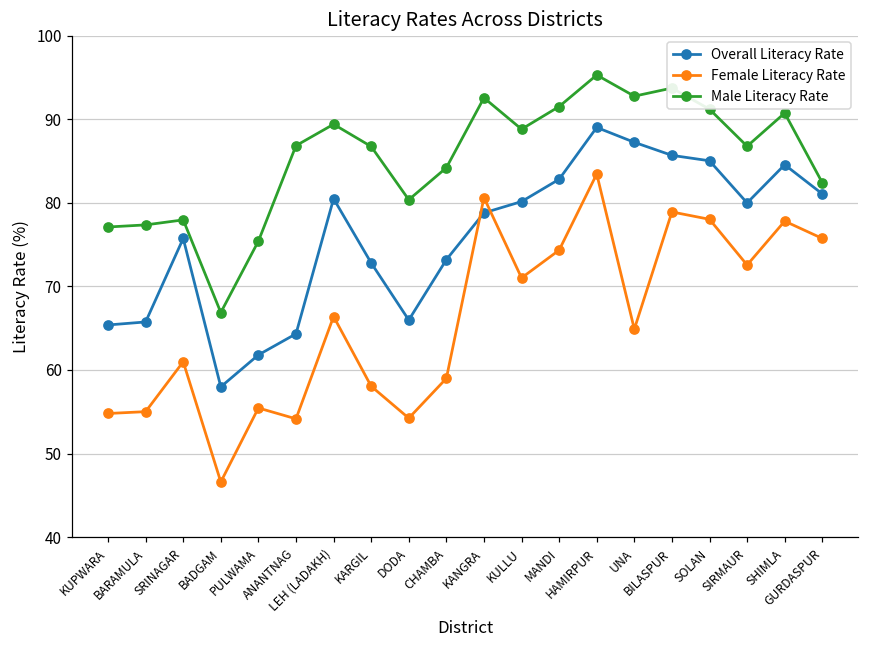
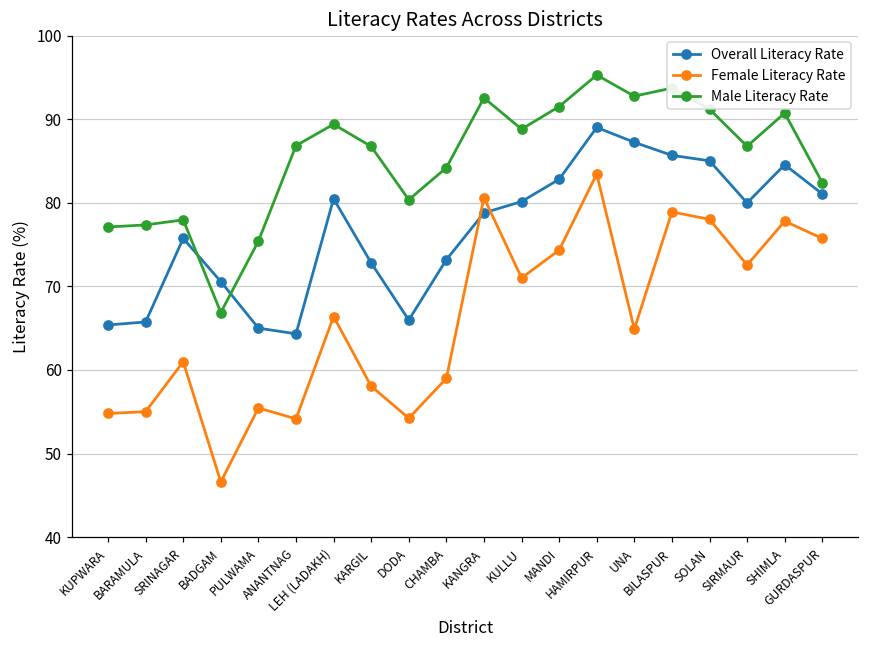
Overall Literacy Rate, BADGAM: 58 -> 71
Overall Literacy Rate, PULWAMA: 62 -> 65
